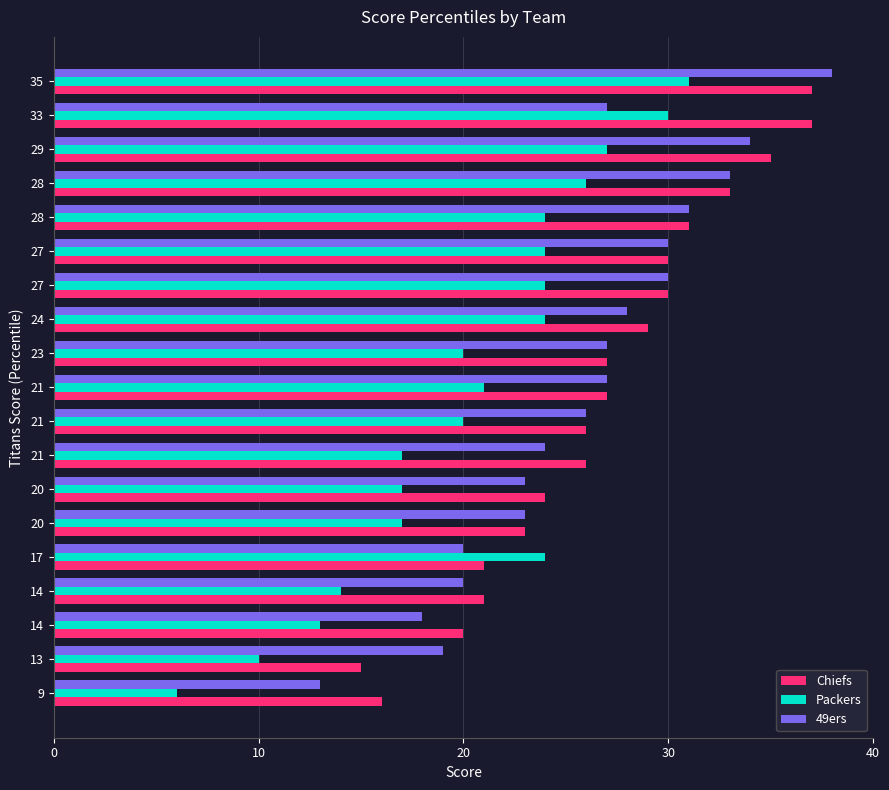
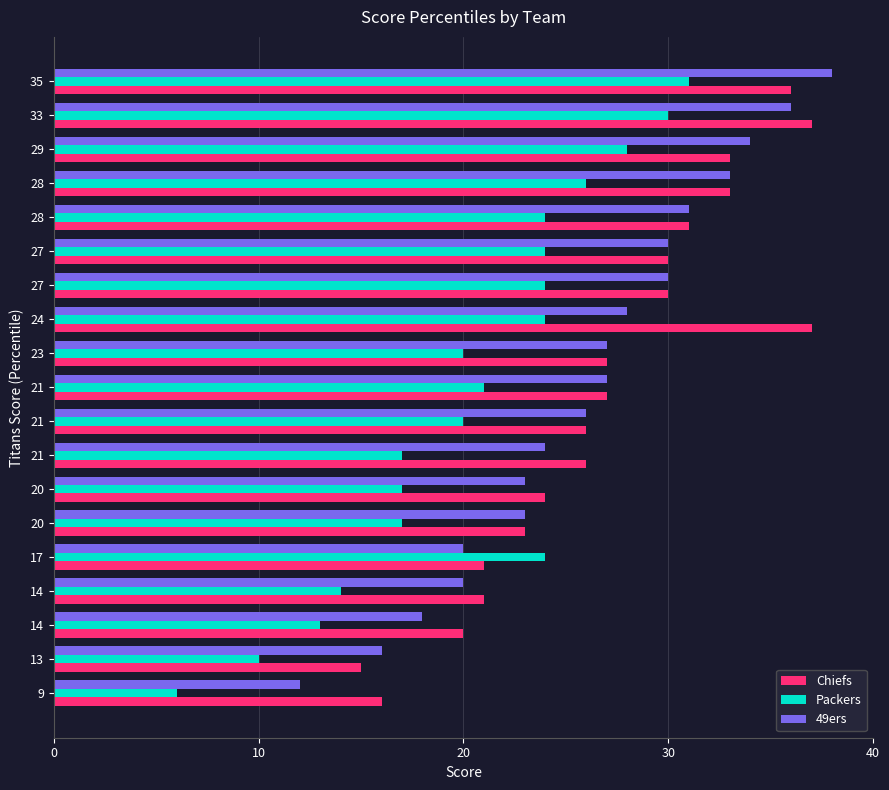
Chiefs, 35: 37 -> 36
49ers, 33: 27 -> 36
Packers, 29: 27 -> 28
Chiefs, 29: 35 -> 33
Chiefs, 24: 29 -> 37
49ers, 13: 19 -> 16
49ers, 9: 13 -> 12
